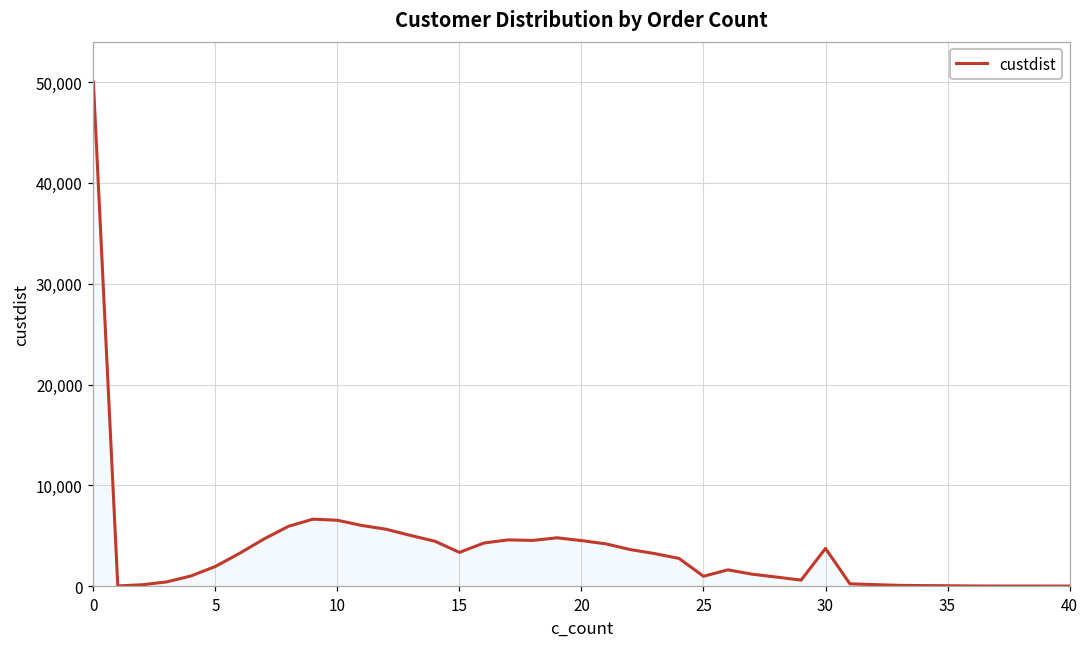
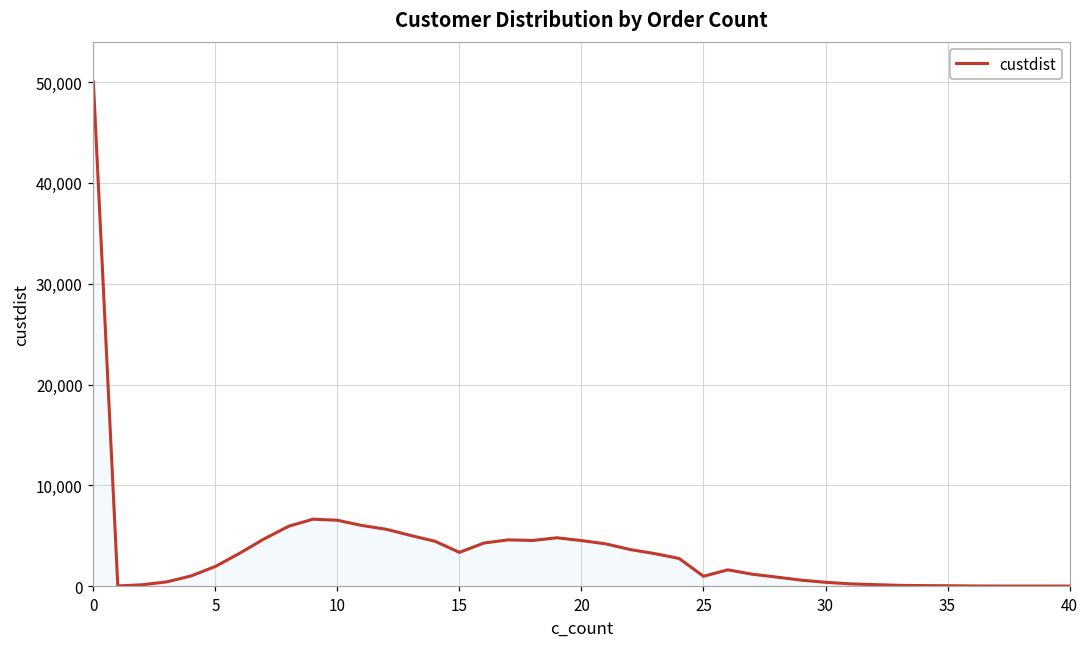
30: 4,000 -> 0
